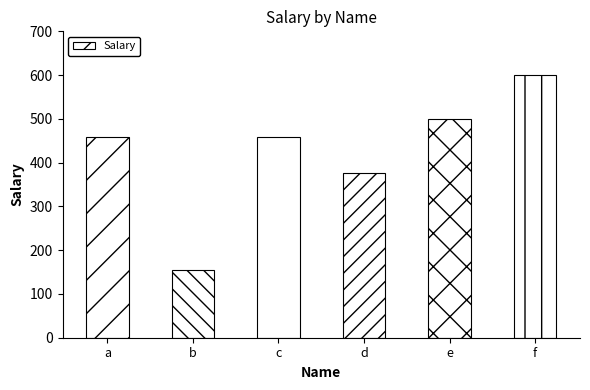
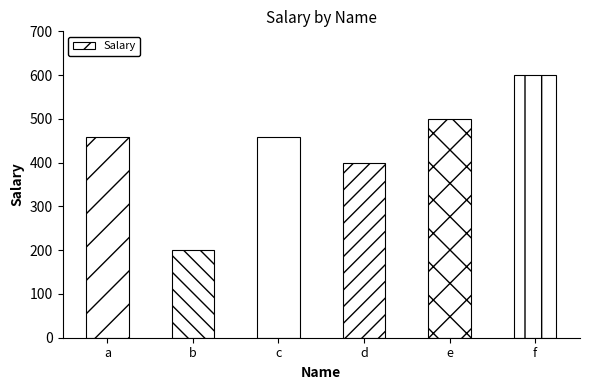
b: 150 -> 200
d: 380 -> 400
